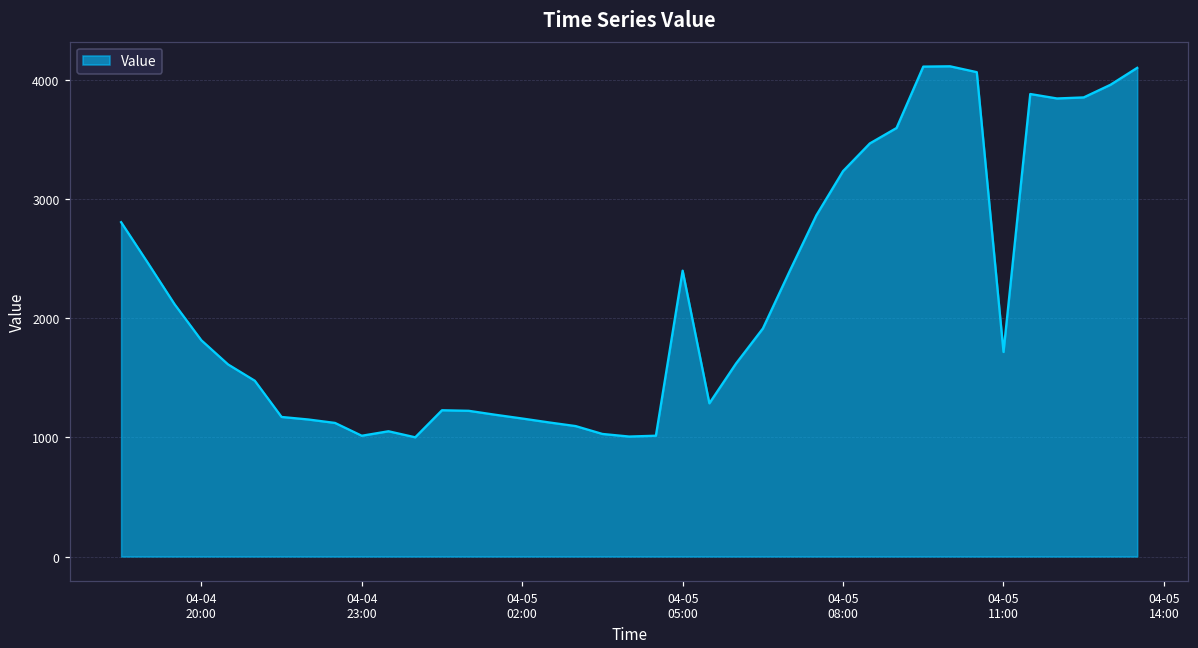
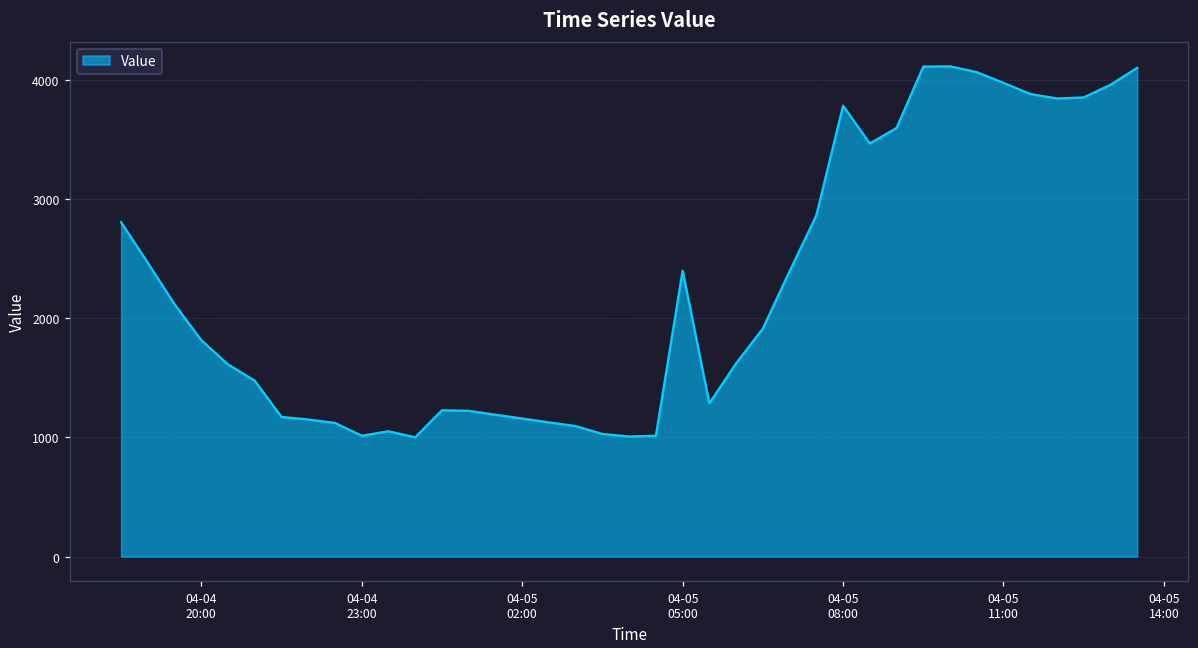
04-05 08:00: 3230 -> 3780
04-05 11:00: 1720 -> 3970
